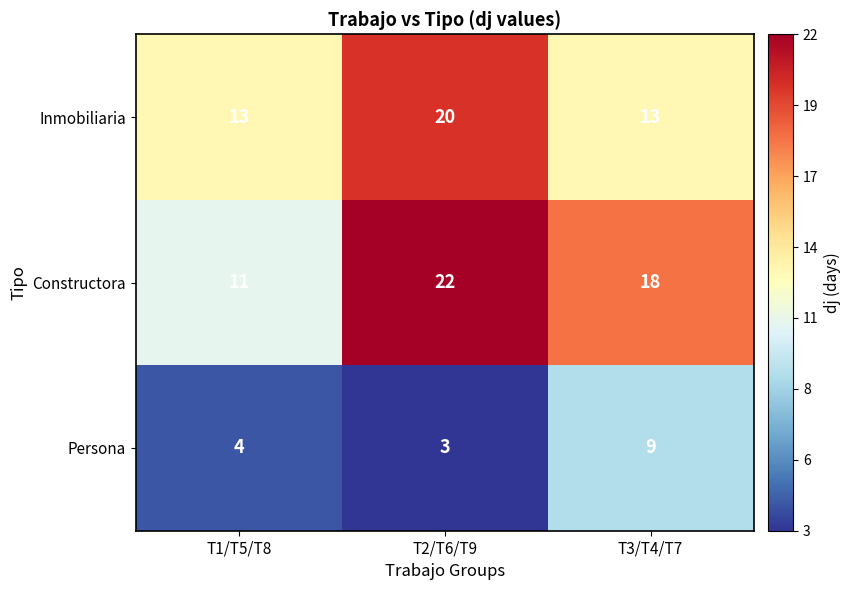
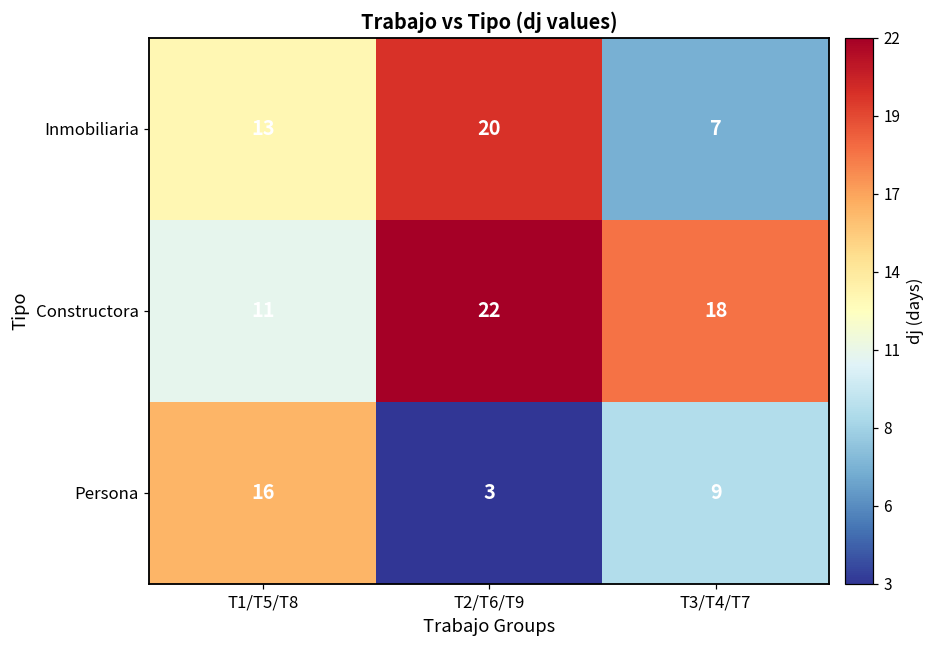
Inmobiliaria, T3/T4/T7: 13 -> 7
Persona, T1/T5/T8: 4 -> 16
